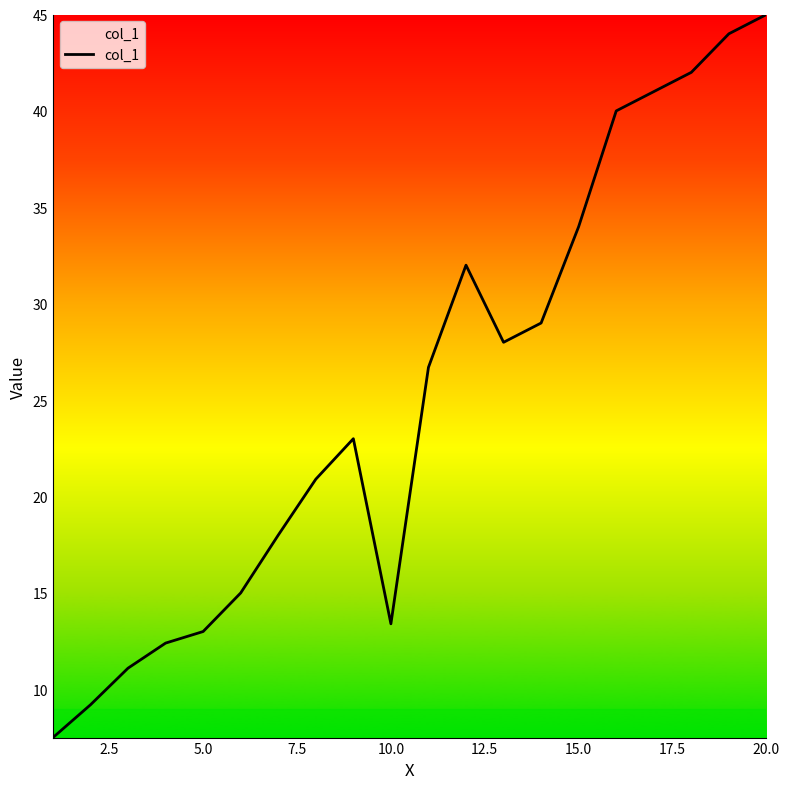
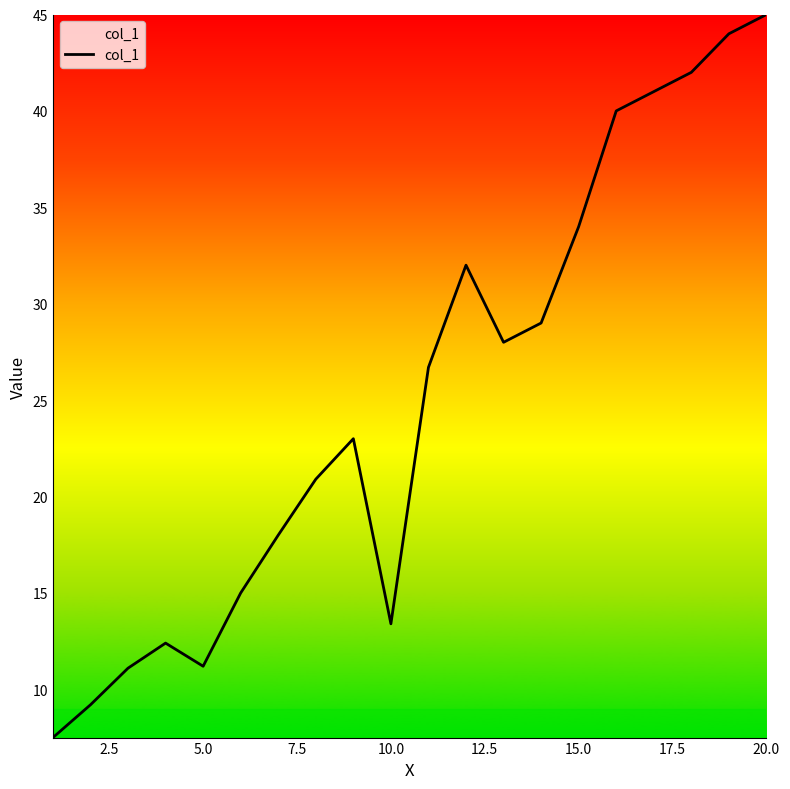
5.0: 13.0 -> 11.2
